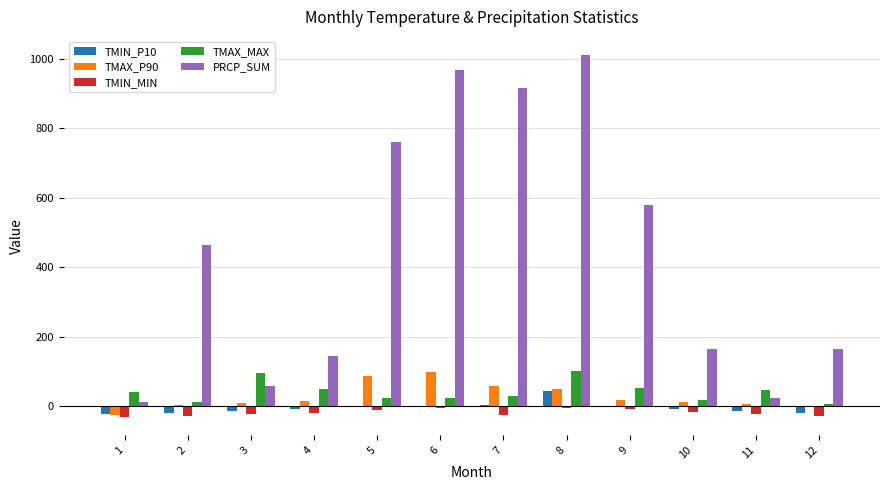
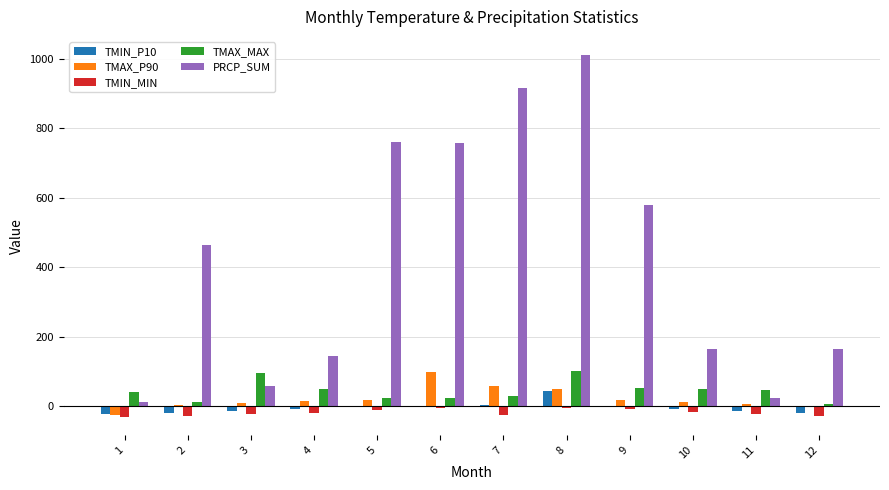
TMAX_P90, 5: 90 -> 20
PRCP_SUM, 6: 970 -> 760
TMAX_MAX, 10: 20 -> 50
